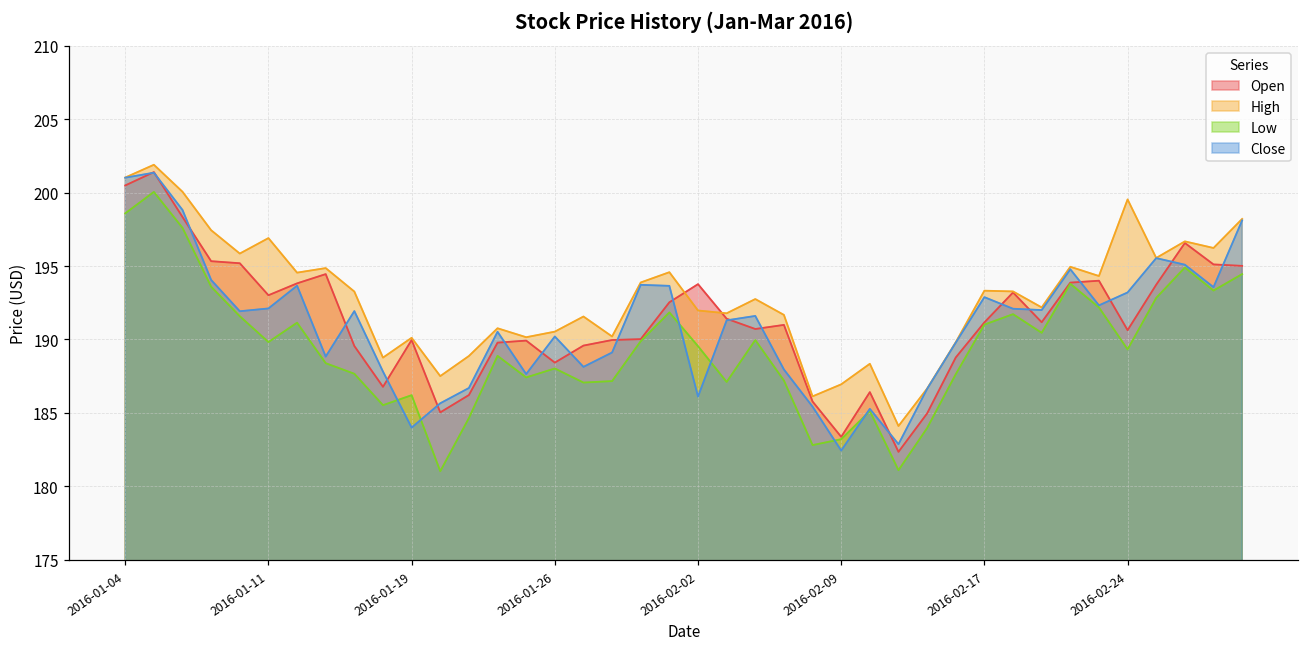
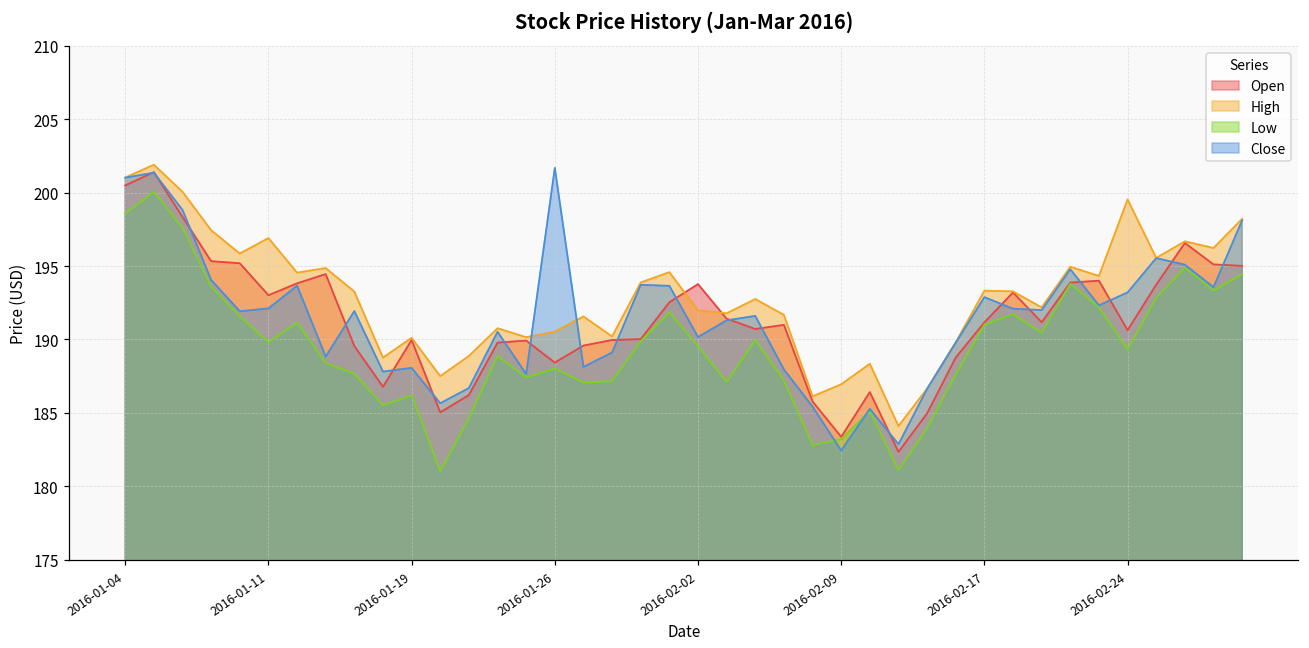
Close, 2016-01-19: 184.0 -> 188.1
Close, 2016-01-26: 190.2 -> 201.7
Close, 2016-02-02: 186.1 -> 190.2
